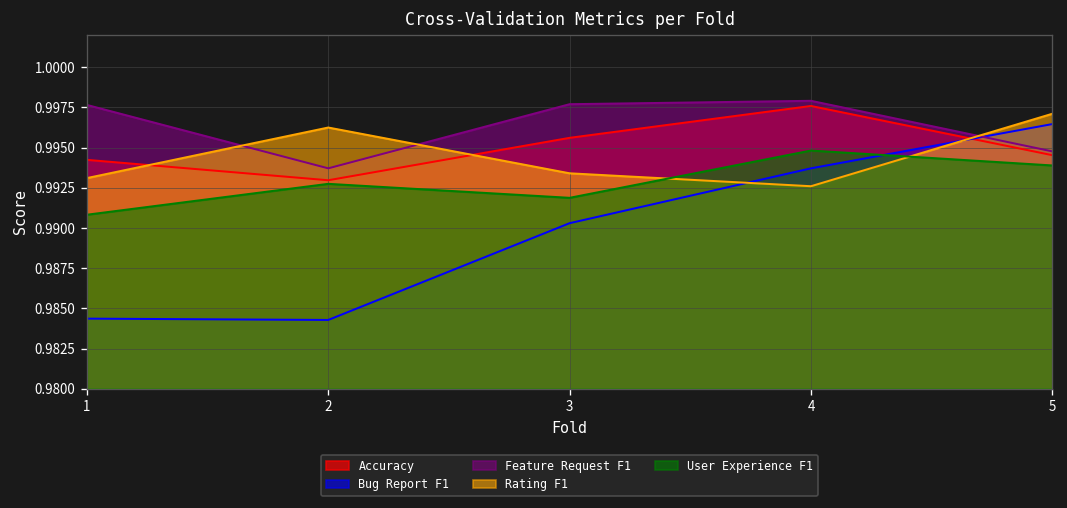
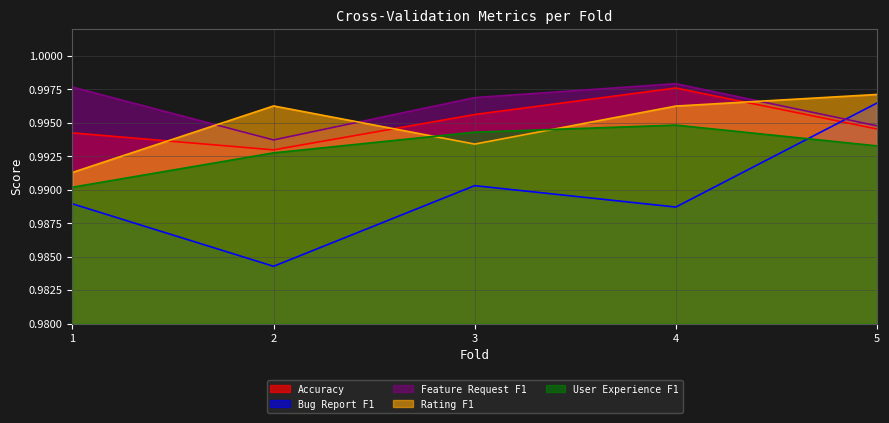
Bug Report F1, 1: 0.9844 -> 0.9889
Rating F1, 1: 0.9931 -> 0.9913
User Experience F1, 1: 0.9908 -> 0.9902
Feature Request F1, 3: 0.9977 -> 0.9969
User Experience F1, 3: 0.9919 -> 0.9943
Bug Report F1, 4: 0.9937 -> 0.9887
Rating F1, 4: 0.9926 -> 0.9962
User Experience F1, 5: 0.9939 -> 0.9933
